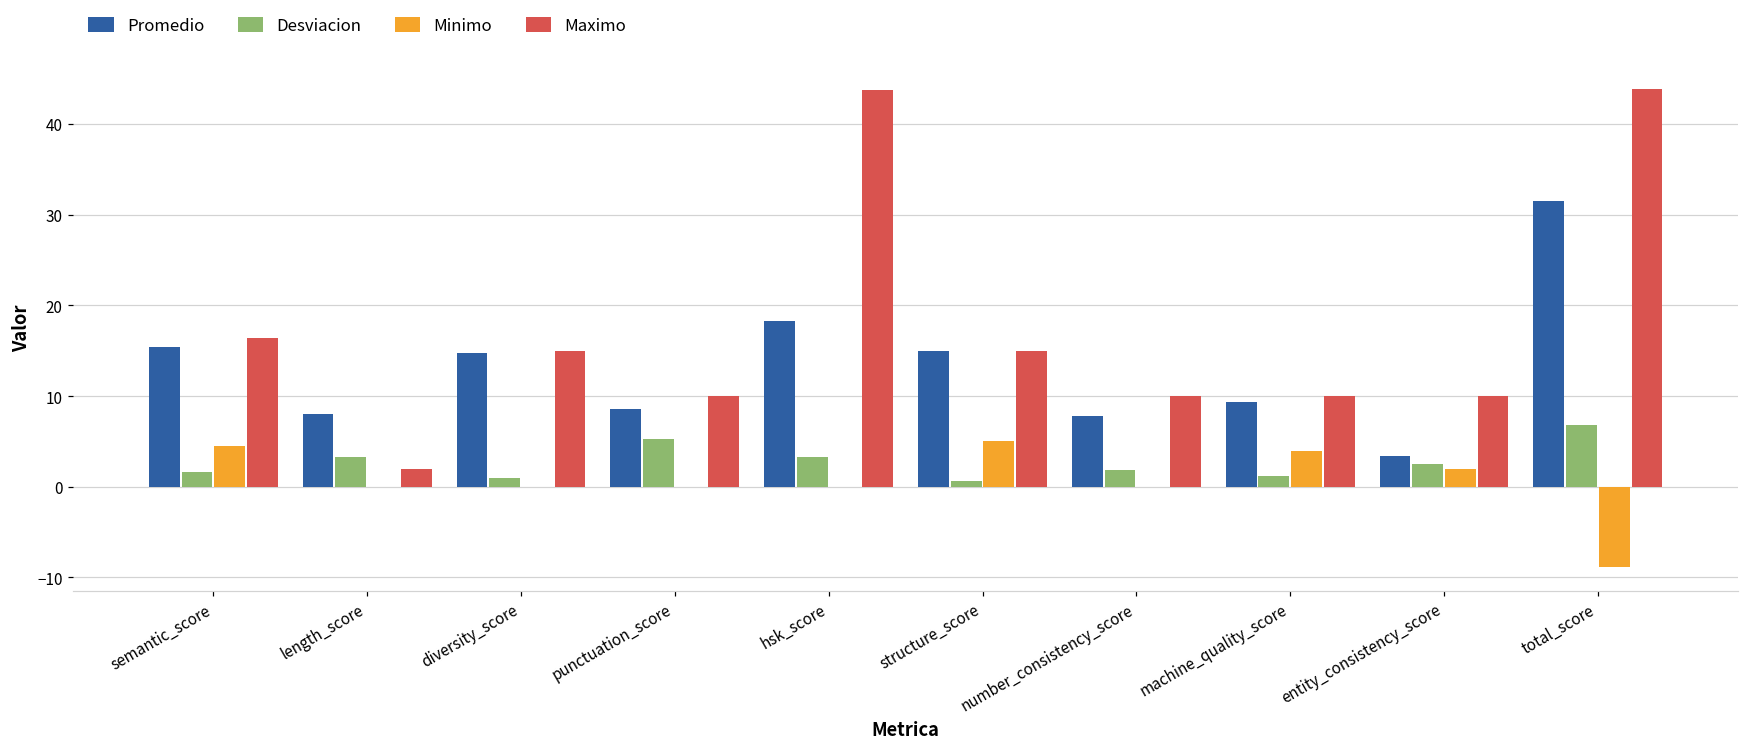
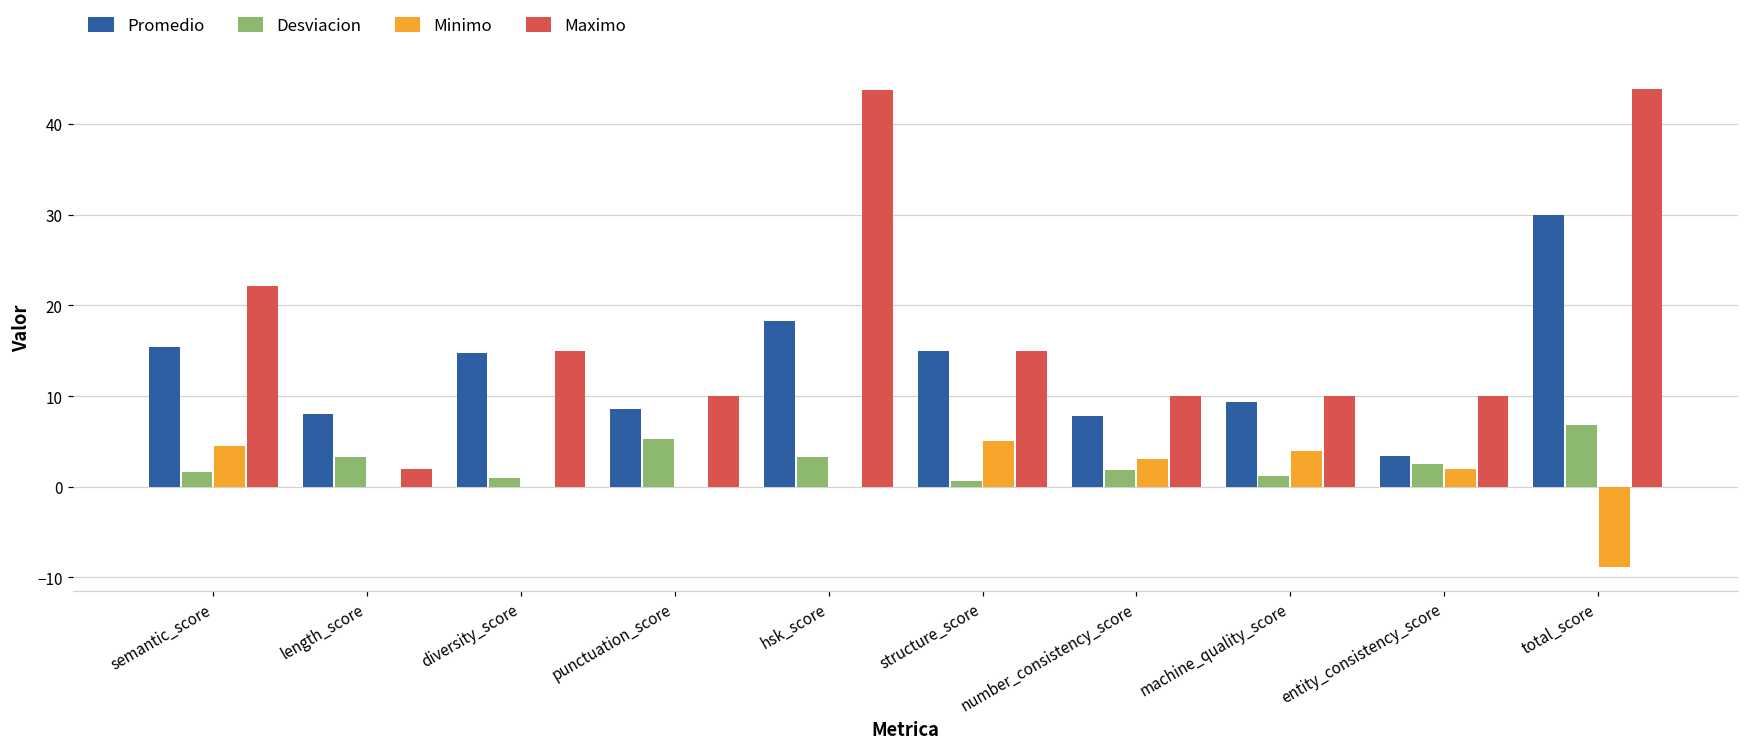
Maximo, semantic_score: 16 -> 22
Minimo, number_consistency_score: 0 -> 3
Promedio, total_score: 32 -> 30
